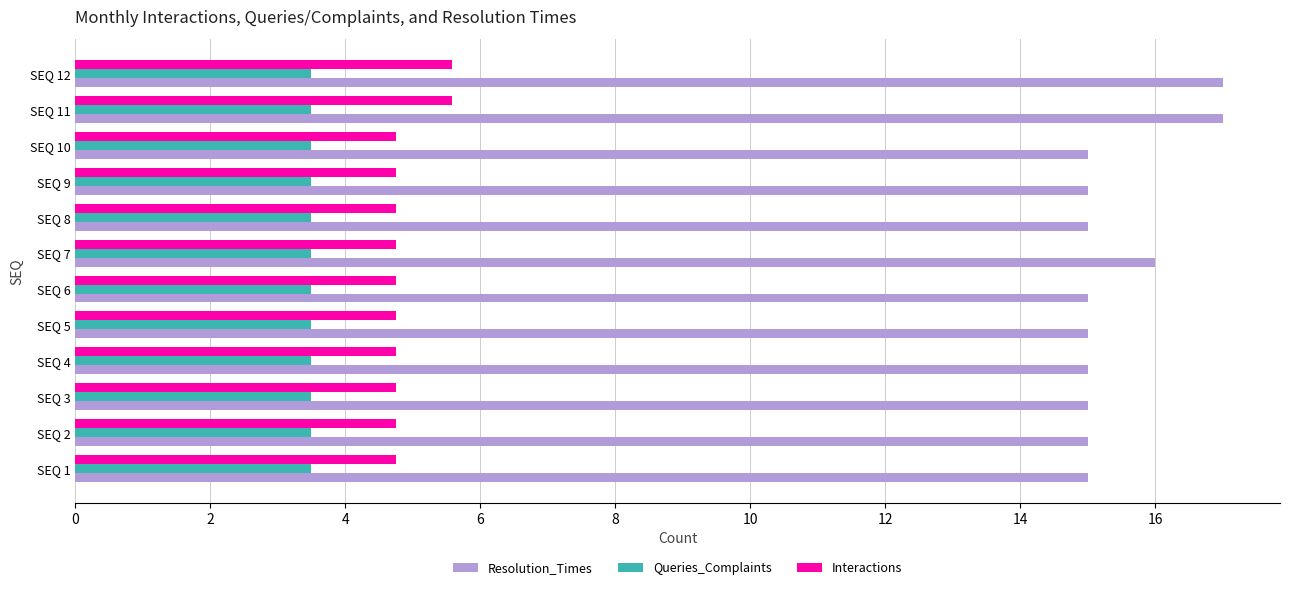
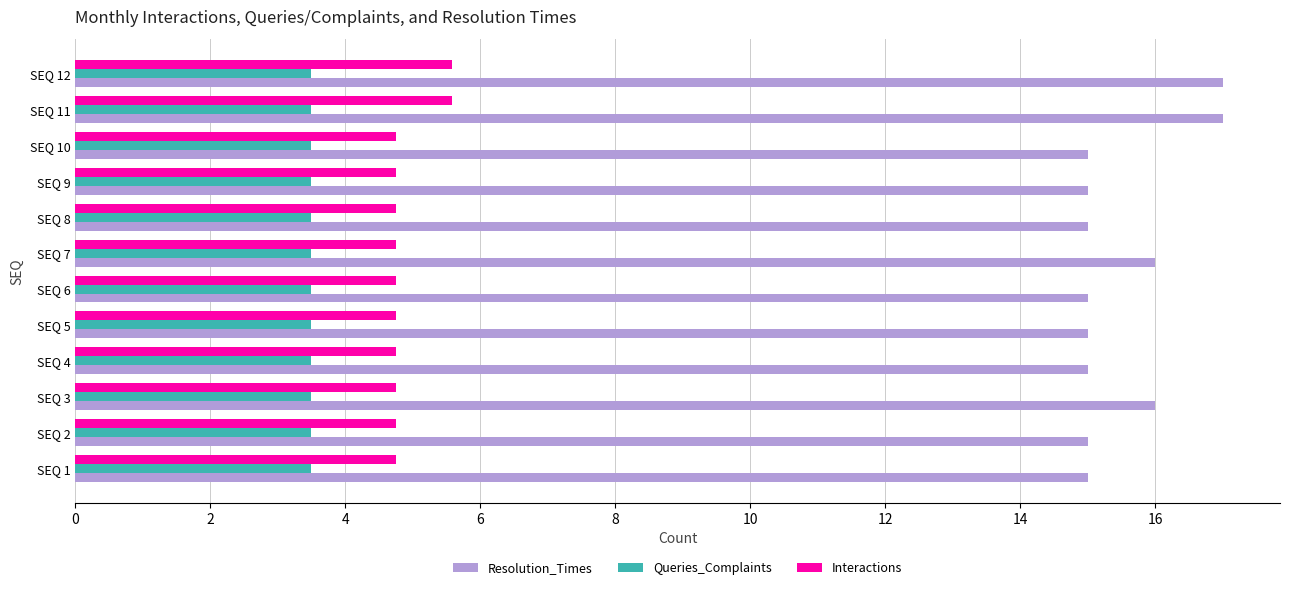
Resolution_Times, SEQ 3: 15 -> 16
